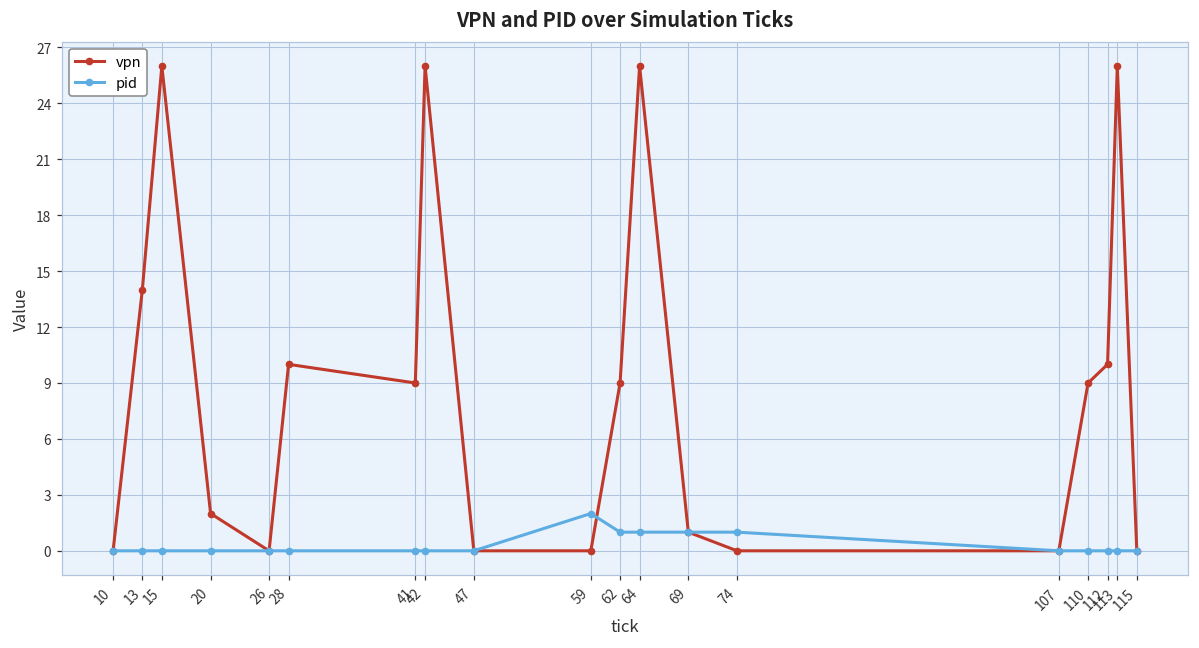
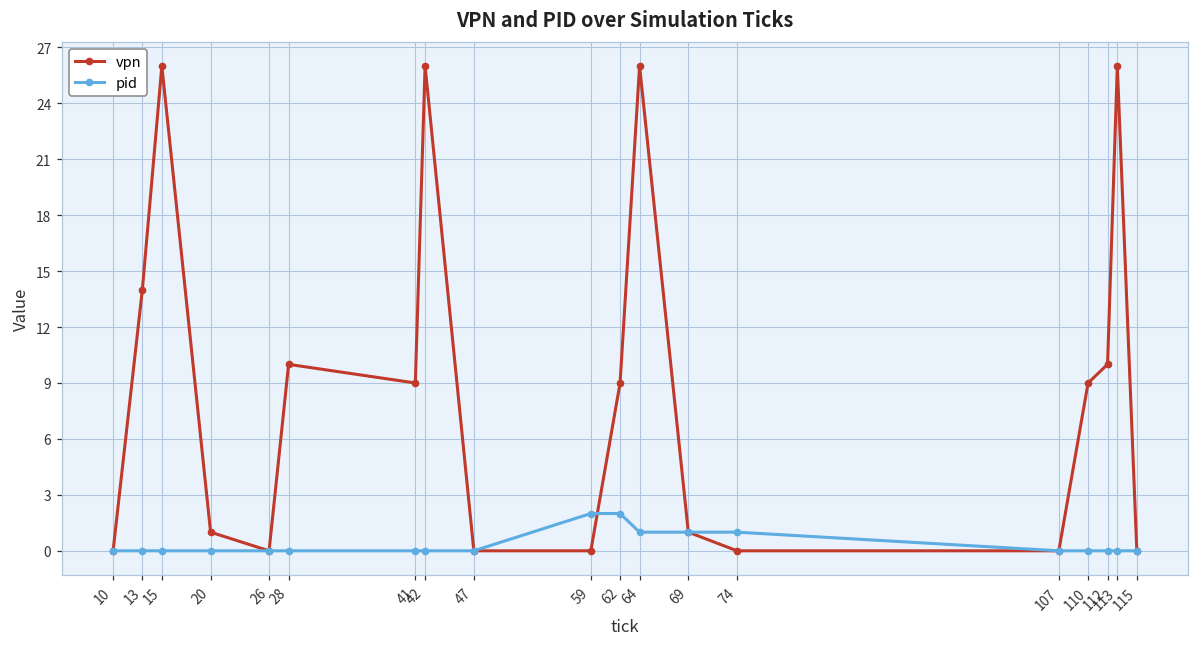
vpn, 20: 2 -> 1
pid, 62: 1 -> 2
